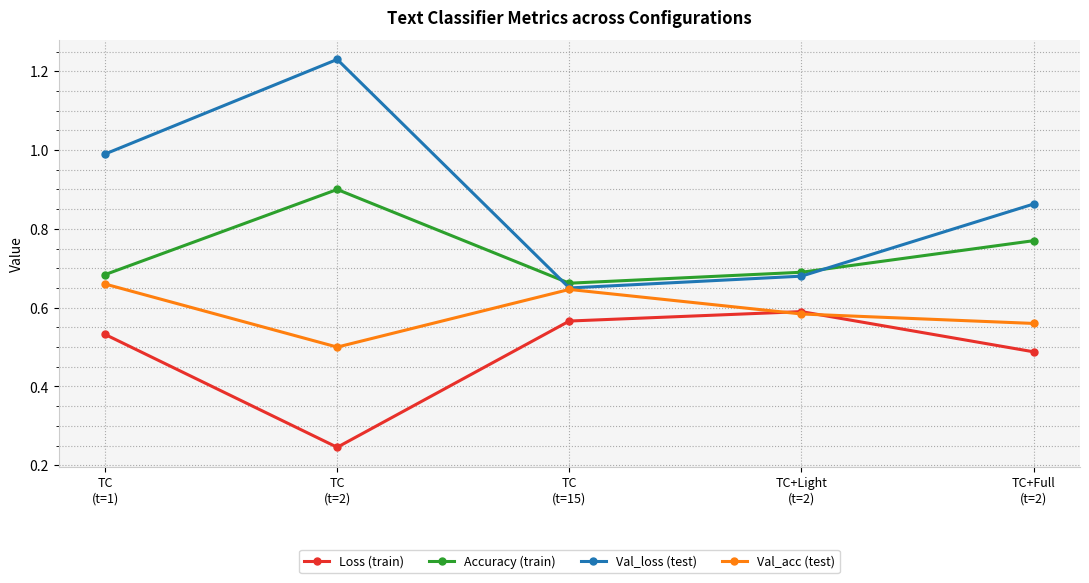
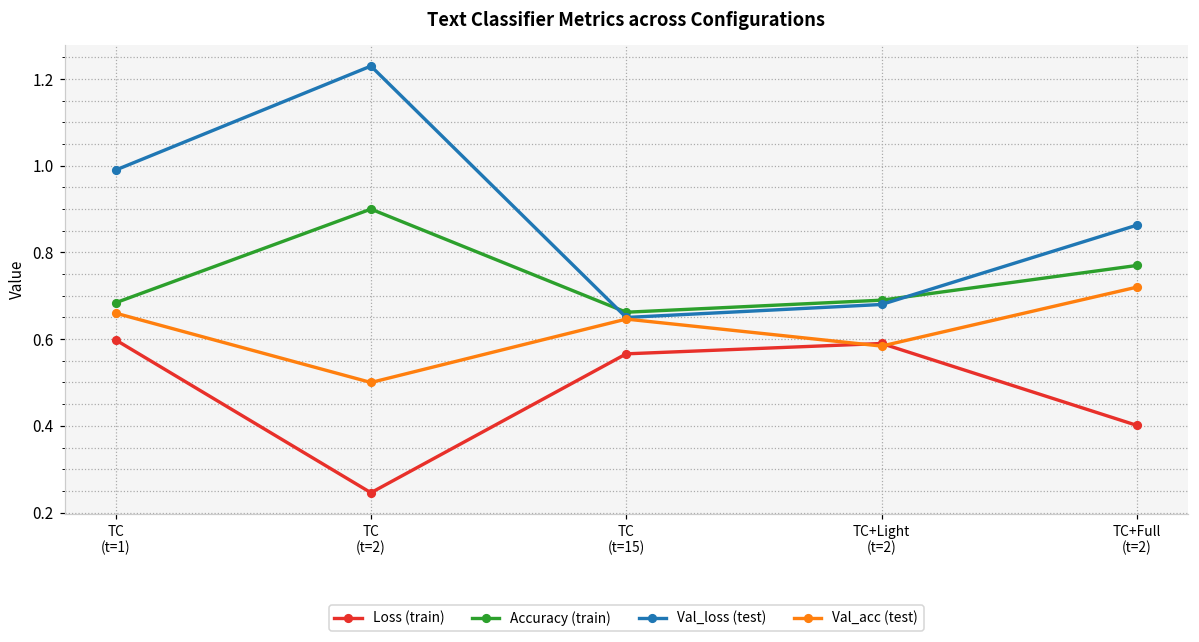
Loss (train), TC (t=1): 0.53 -> 0.60
Loss (train), TC+Full (t=2): 0.49 -> 0.40
Val_acc (test), TC+Full (t=2): 0.56 -> 0.72
